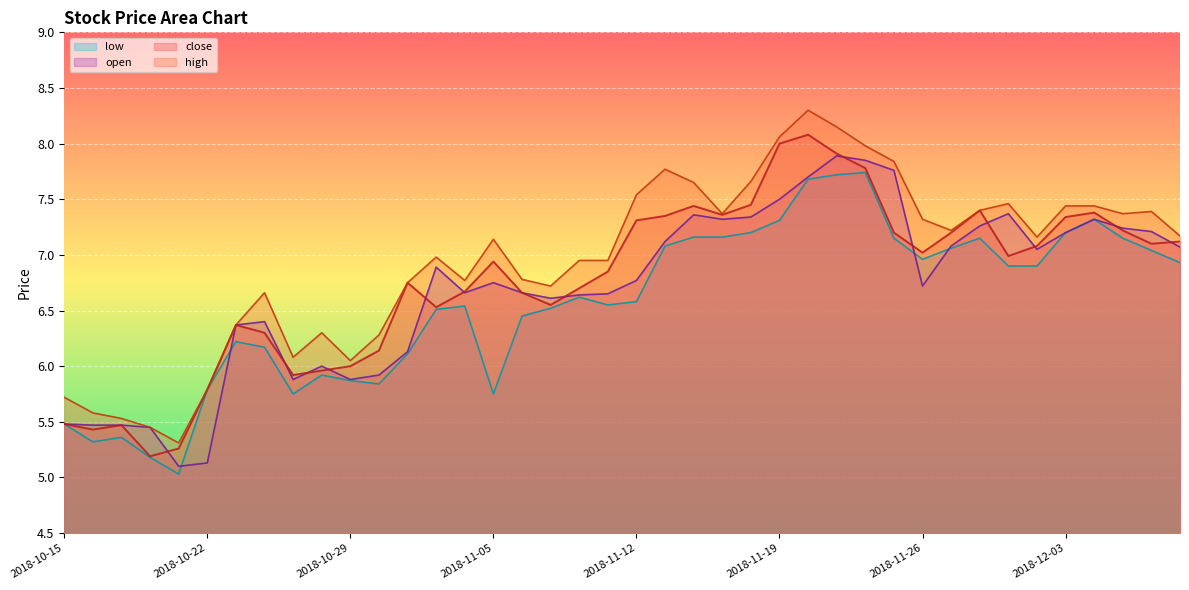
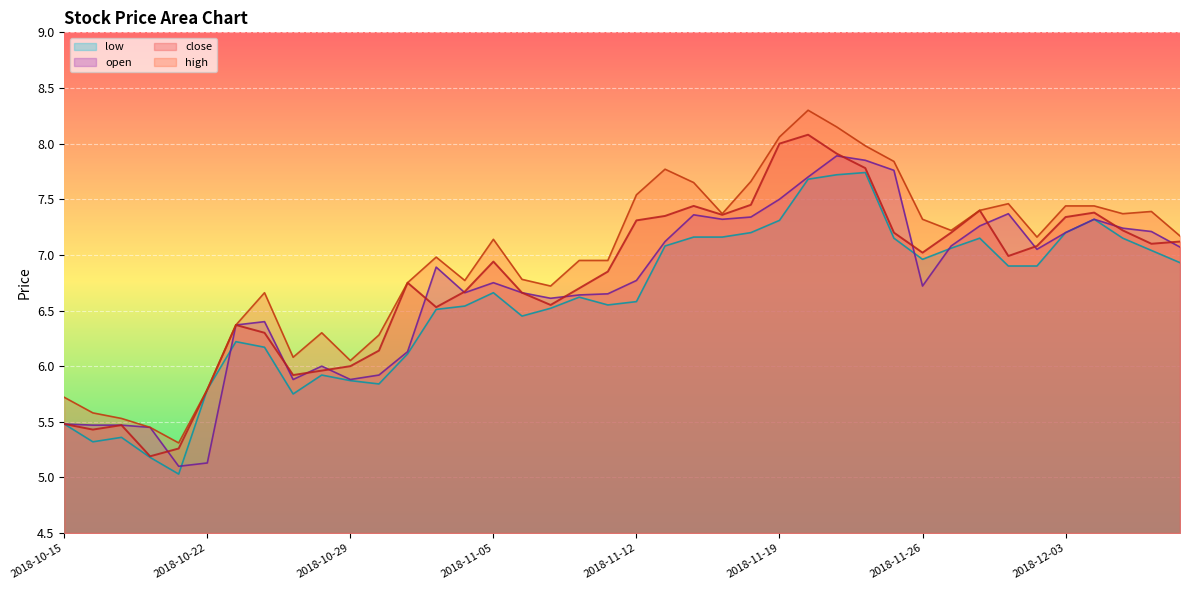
low, 2018-11-05: 5.75 -> 6.66
